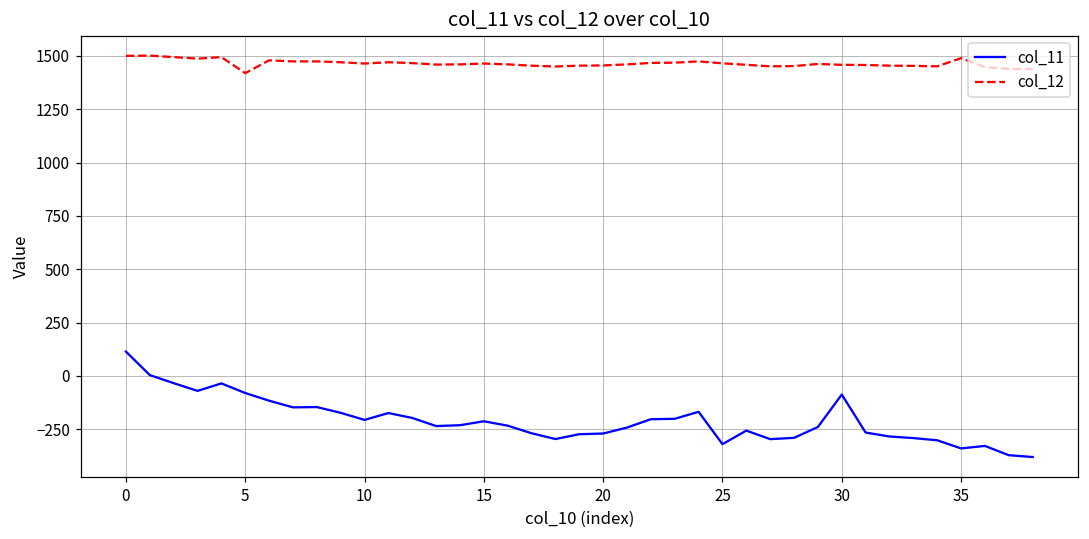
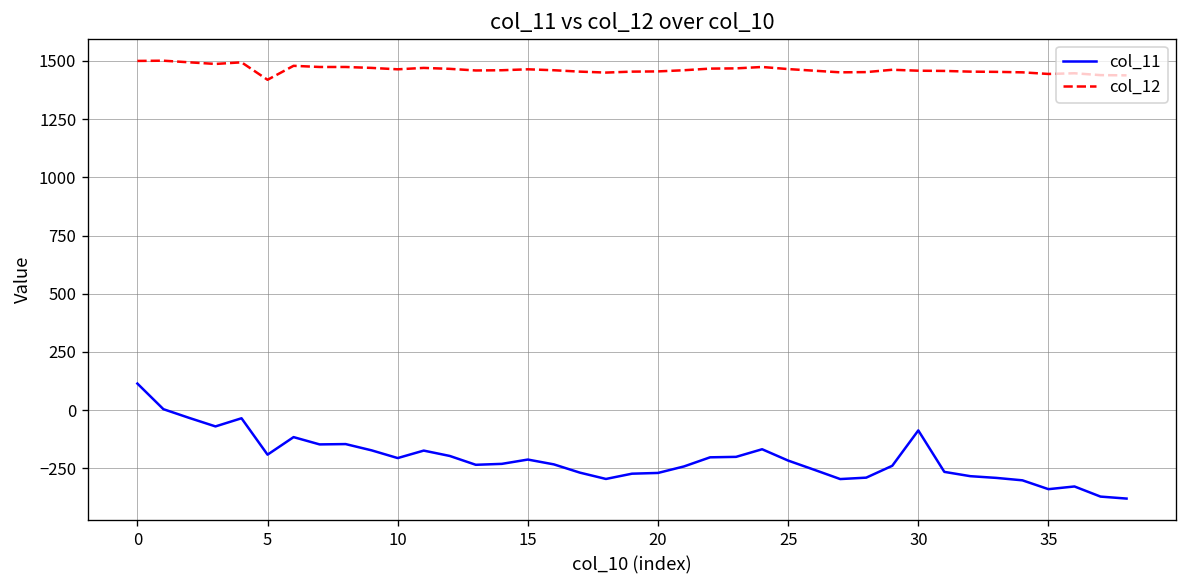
col_11, 5: -80 -> -190
col_11, 25: -320 -> -220
col_12, 35: 1490 -> 1440
